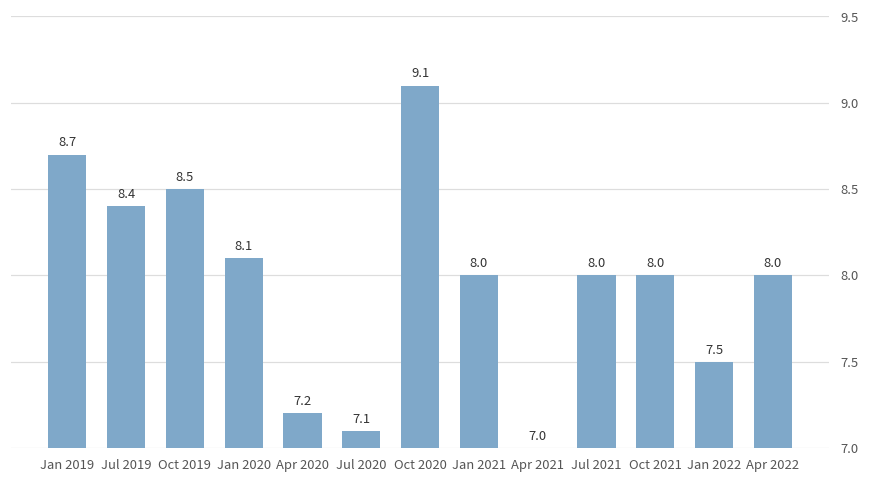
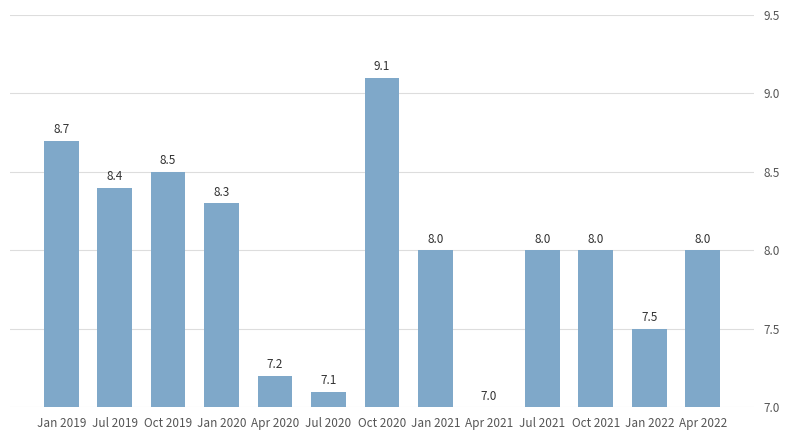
Jan 2020: 8.1 -> 8.3
